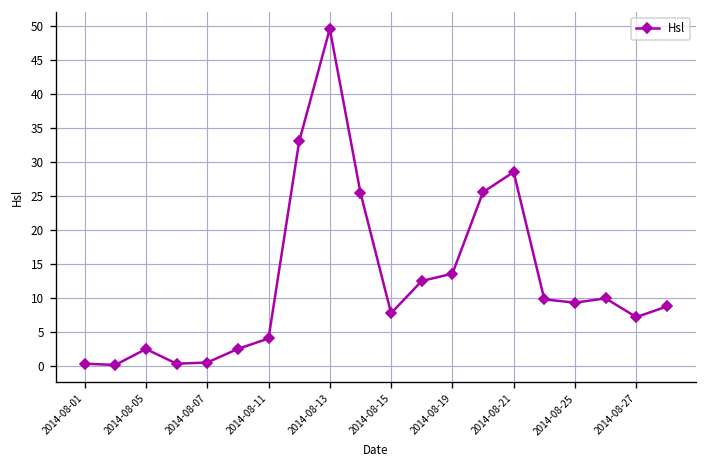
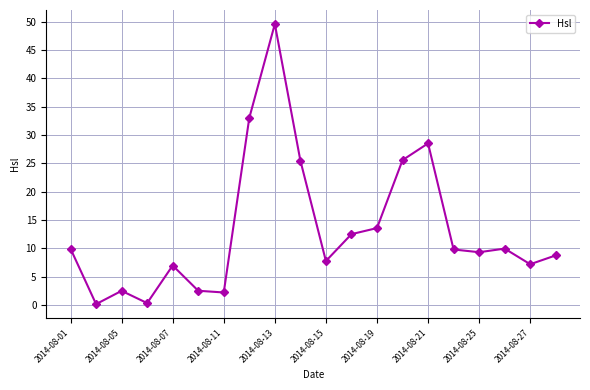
2014-08-01: 0 -> 10
2014-08-07: 1 -> 7
2014-08-11: 4 -> 2
